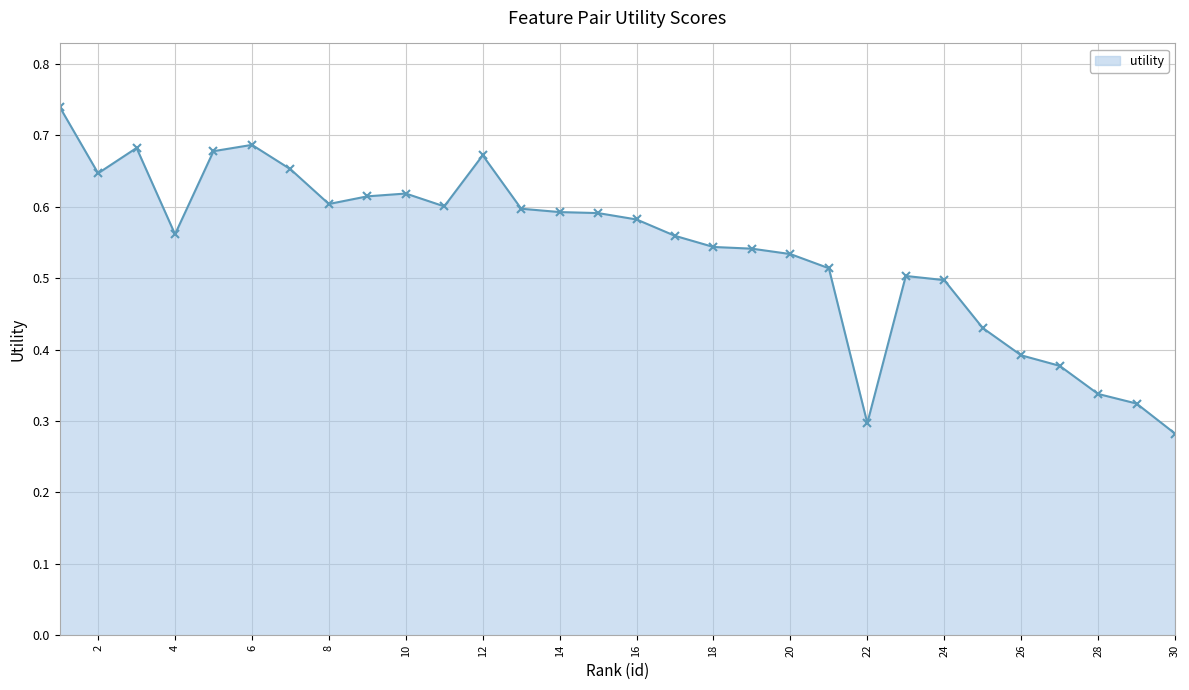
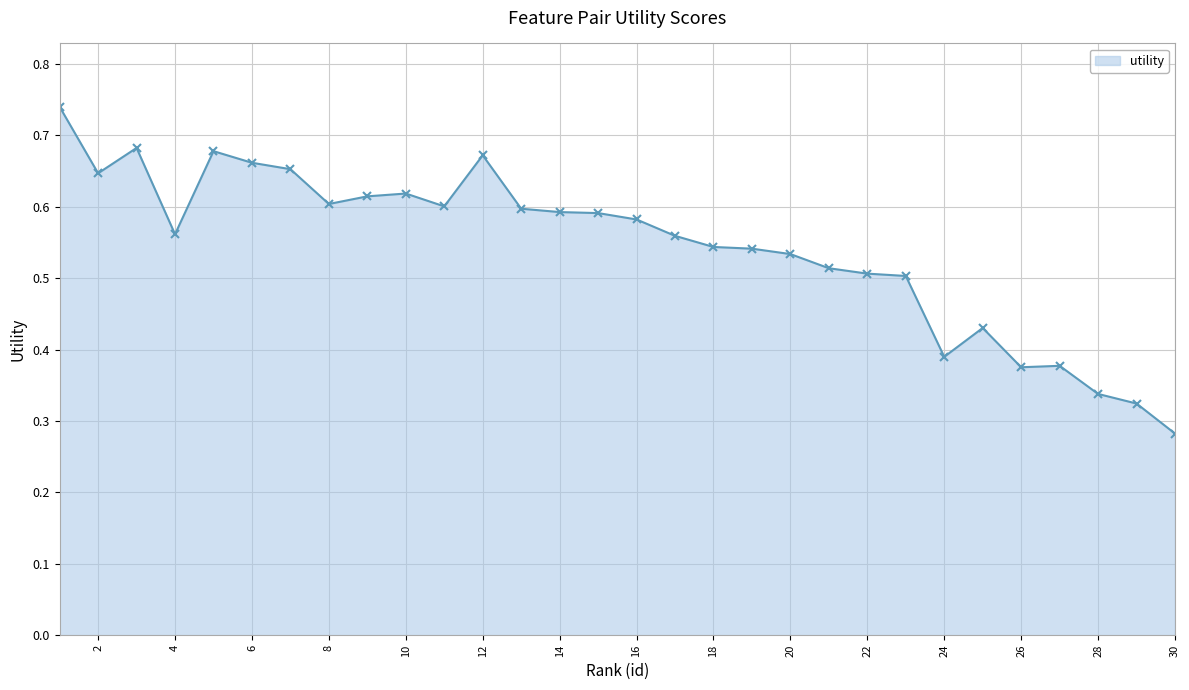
6: 0.69 -> 0.66
22: 0.30 -> 0.51
24: 0.50 -> 0.39
26: 0.39 -> 0.38
